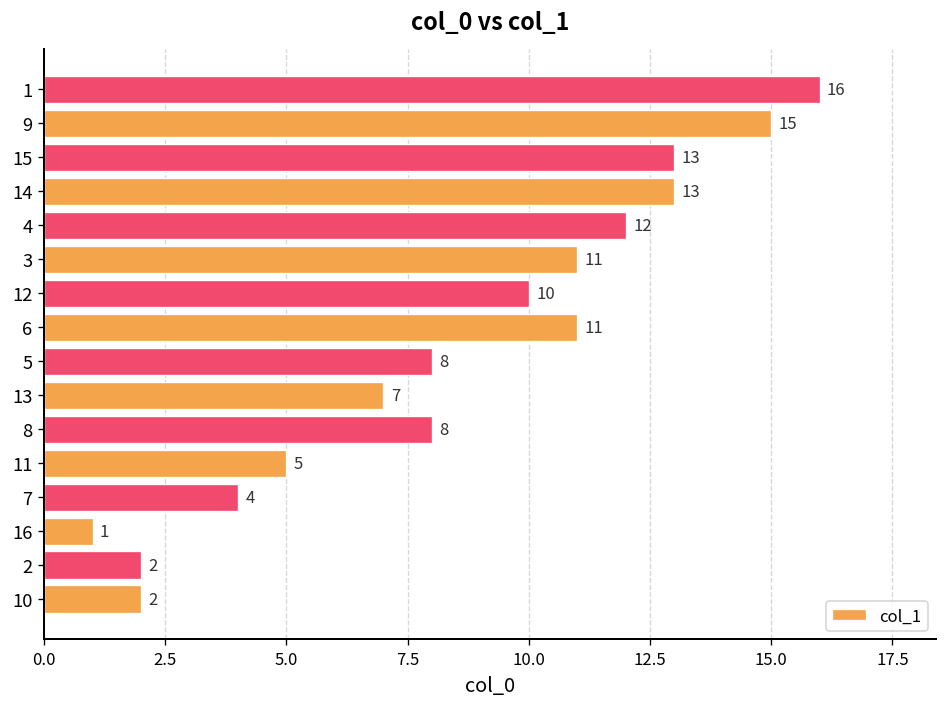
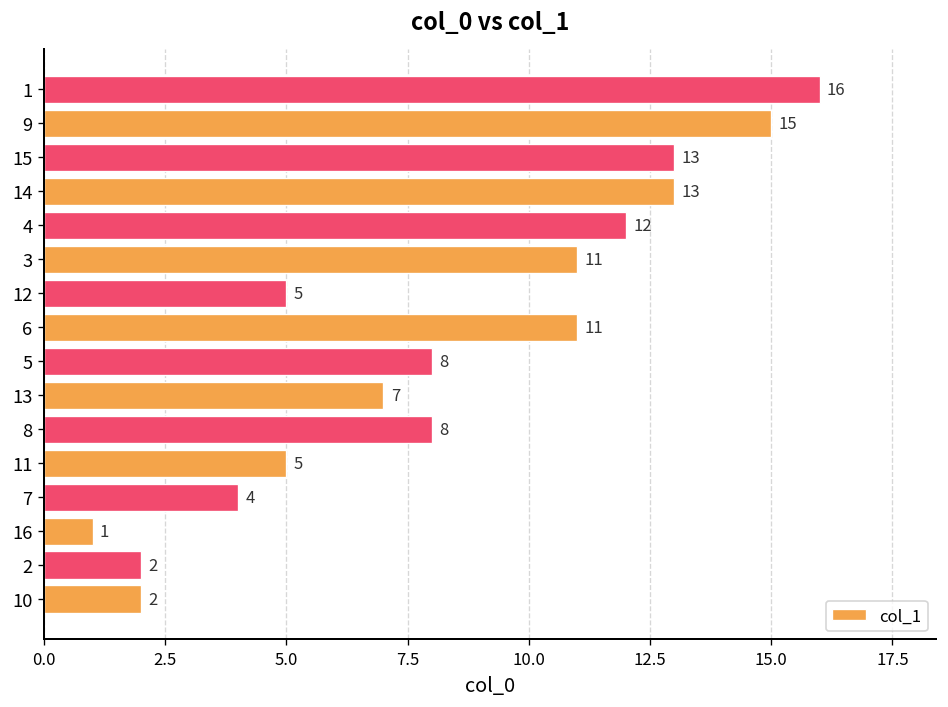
12: 10 -> 5
